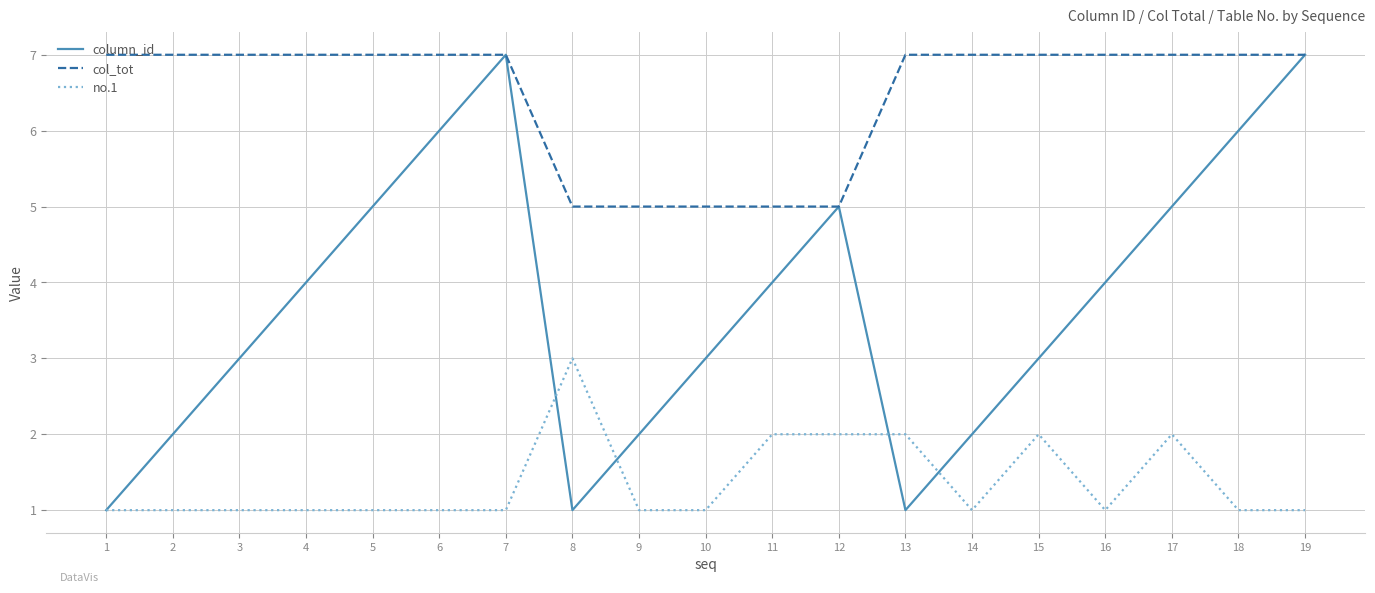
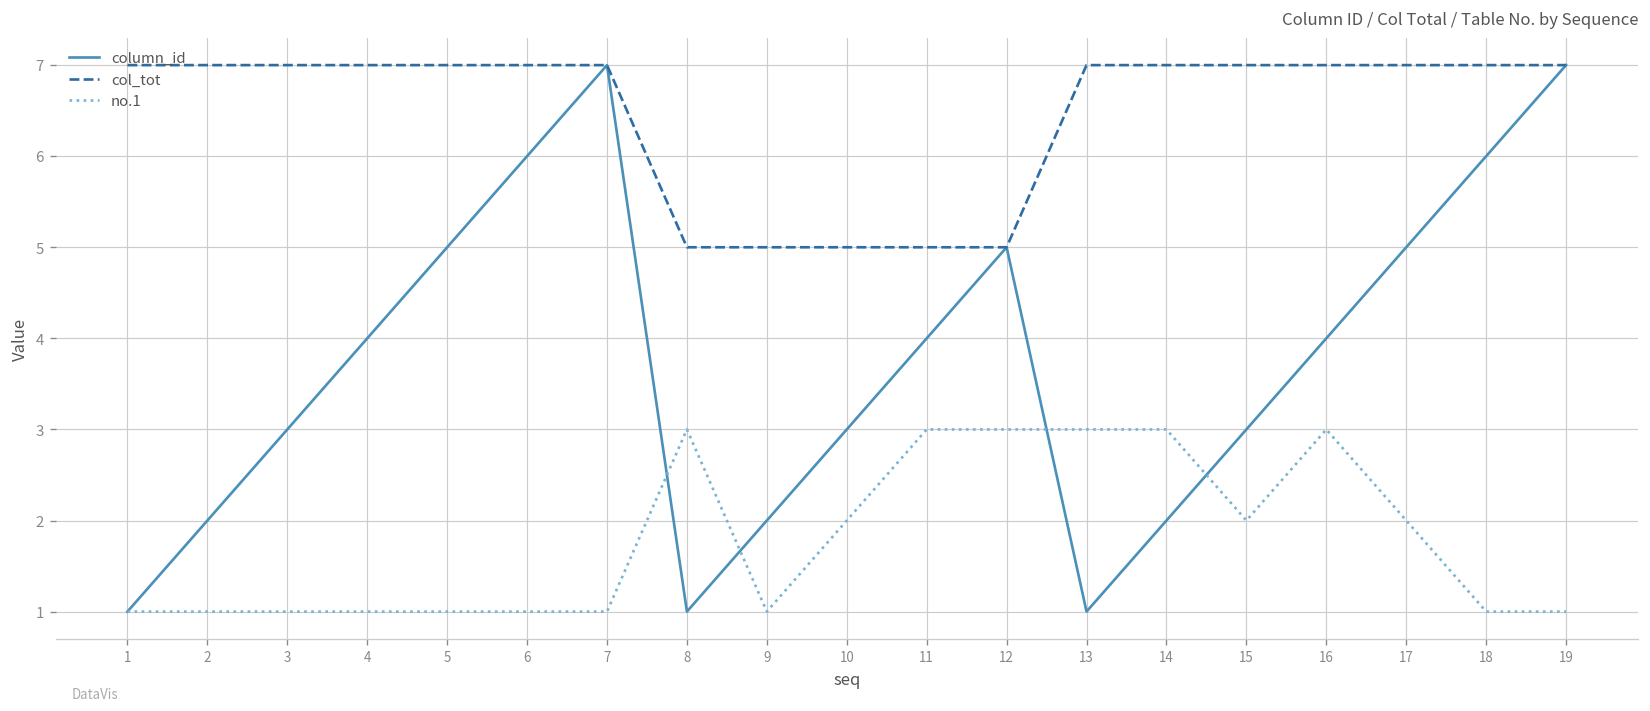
no.1, 10: 1 -> 2
no.1, 11: 2 -> 3
no.1, 12: 2 -> 3
no.1, 13: 2 -> 3
no.1, 14: 1 -> 3
no.1, 16: 1 -> 3
